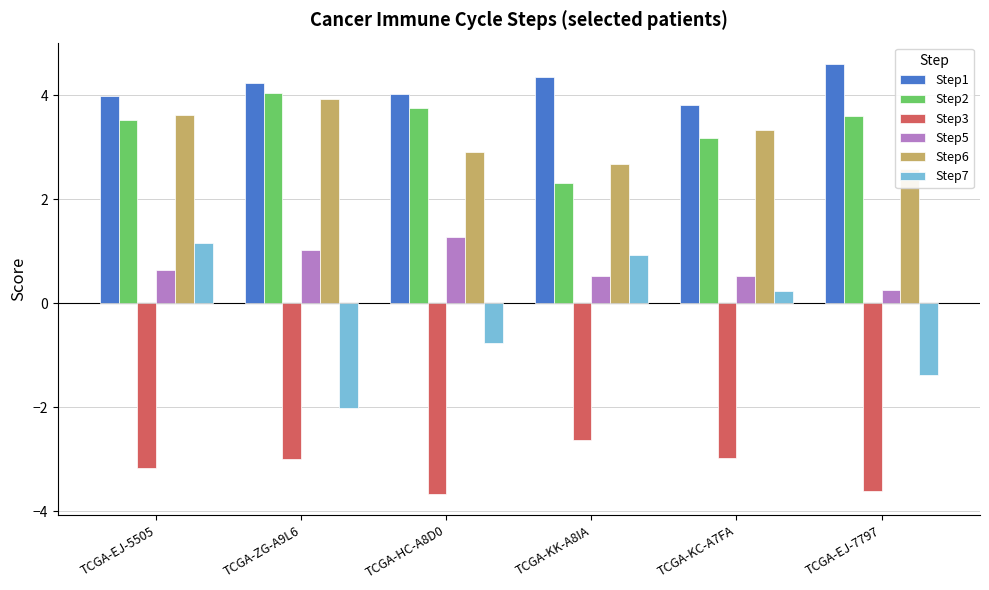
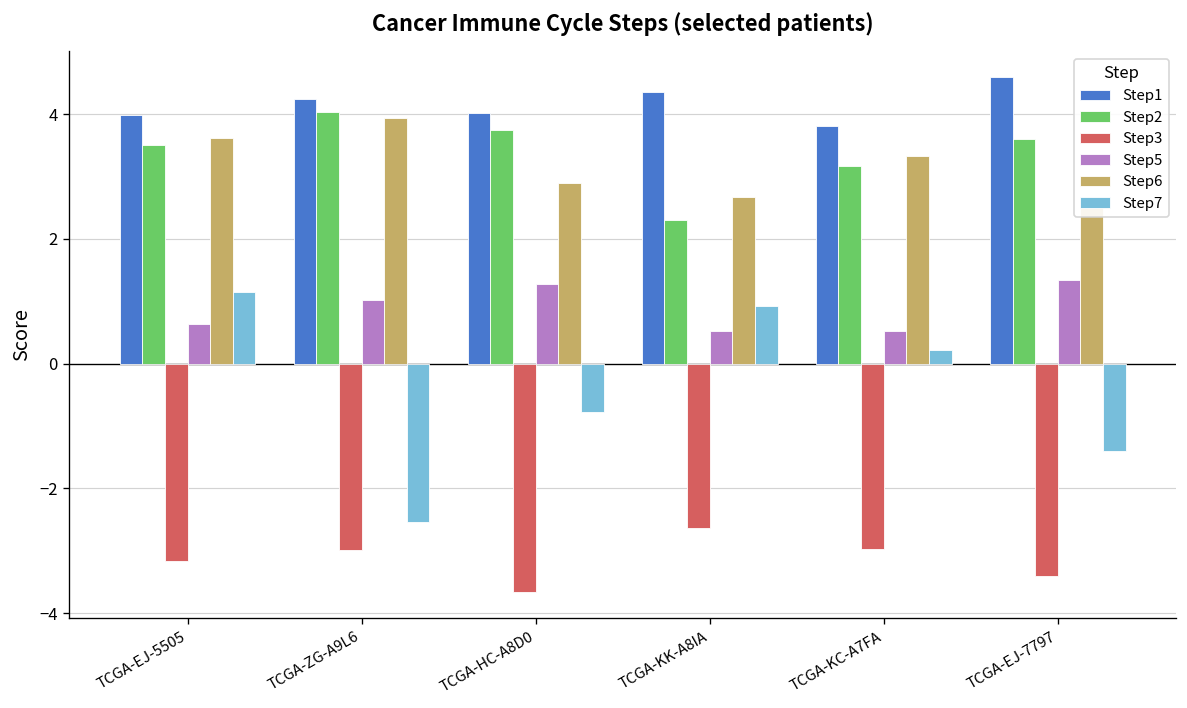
Step7, TCGA-ZG-A9L6: -2.0 -> -2.5
Step3, TCGA-EJ-7797: -3.6 -> -3.4
Step5, TCGA-EJ-7797: 0.3 -> 1.3
